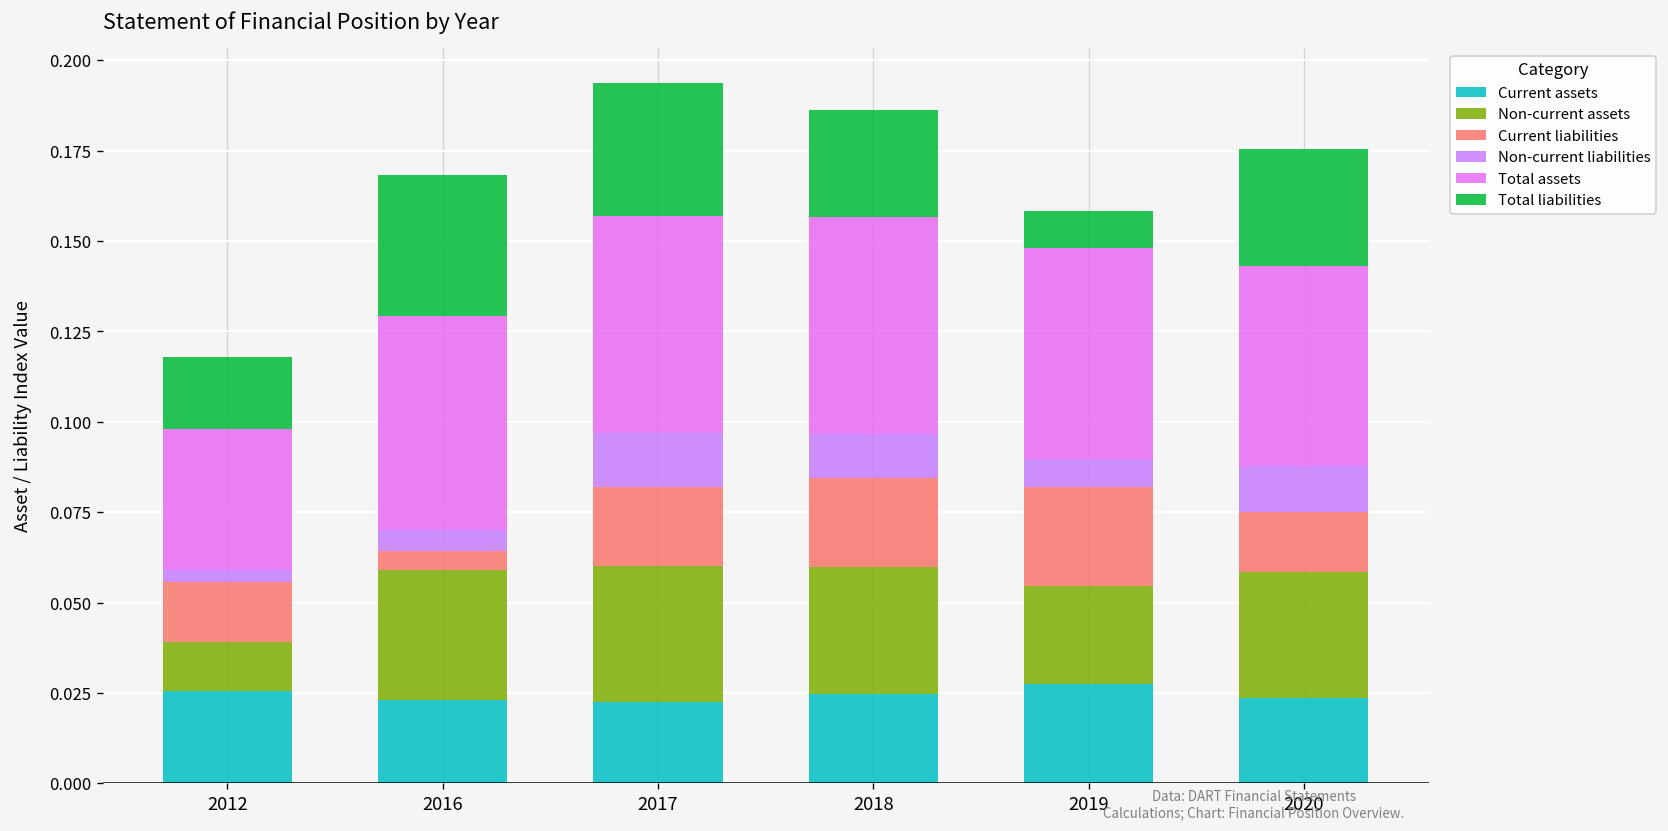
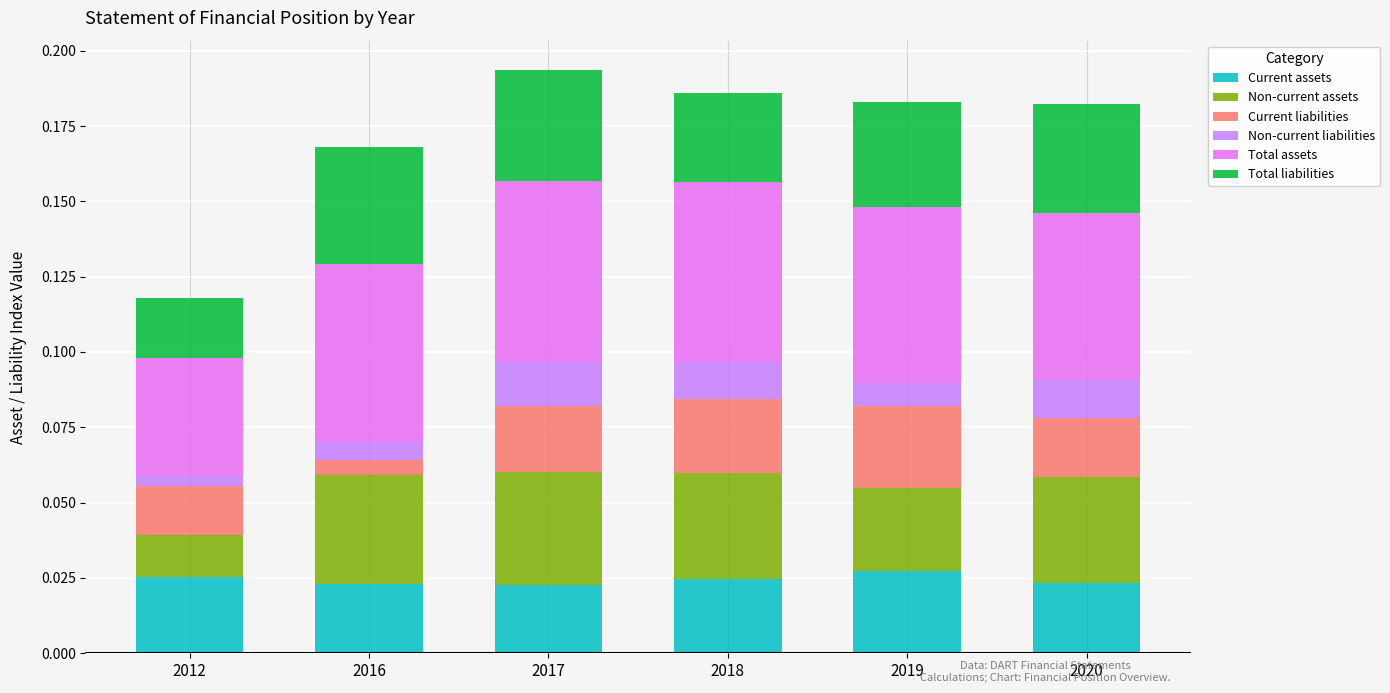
Total liabilities, 2019: 0.010 -> 0.035
Current liabilities, 2020: 0.017 -> 0.020
Total liabilities, 2020: 0.032 -> 0.036
